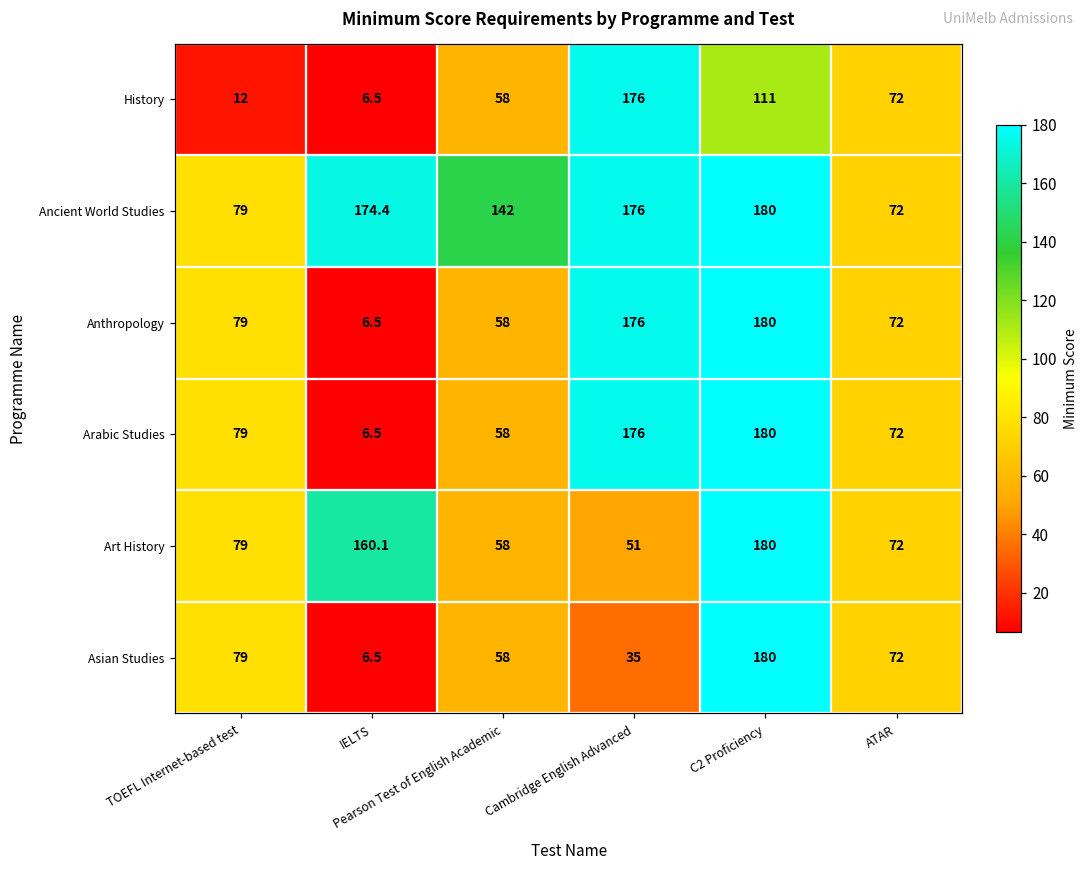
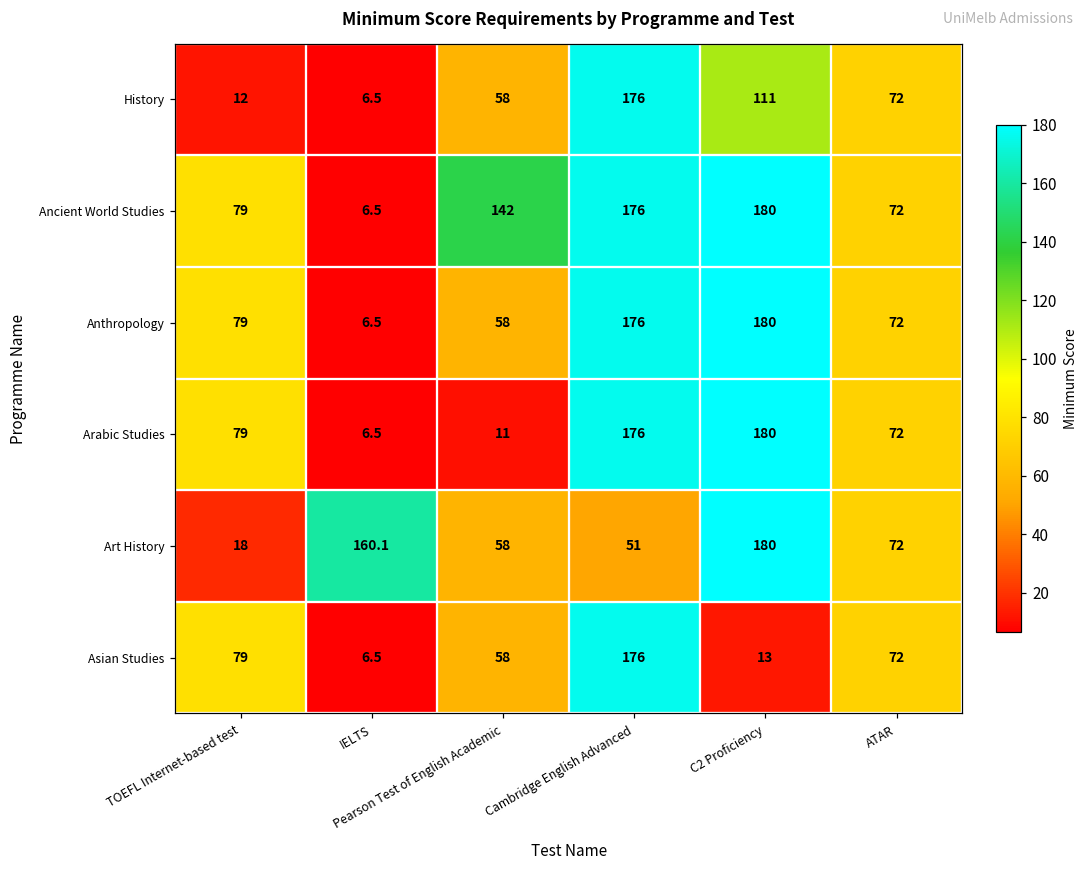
Ancient World Studies, IELTS: 174.4 -> 6.5
Arabic Studies, Pearson Test of English Academic: 58 -> 11
Art History, TOEFL Internet-based test: 79 -> 18
Asian Studies, Cambridge English Advanced: 35 -> 176
Asian Studies, C2 Proficiency: 180 -> 13
